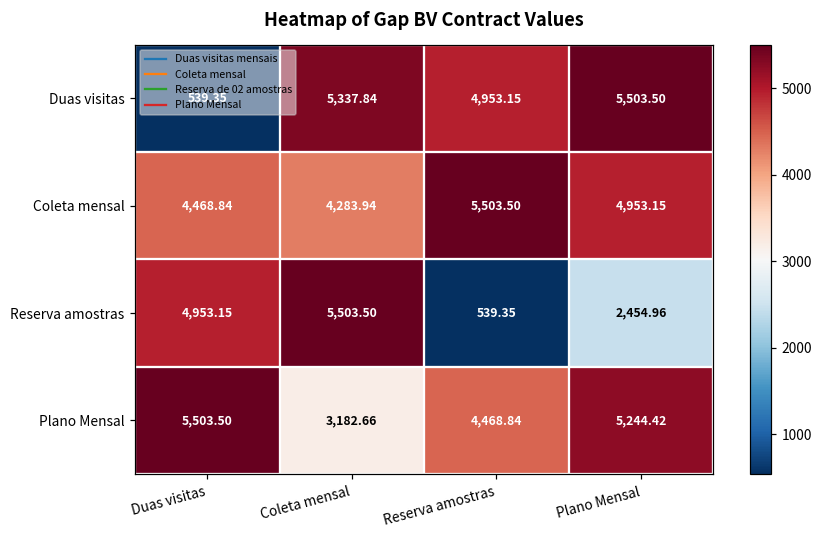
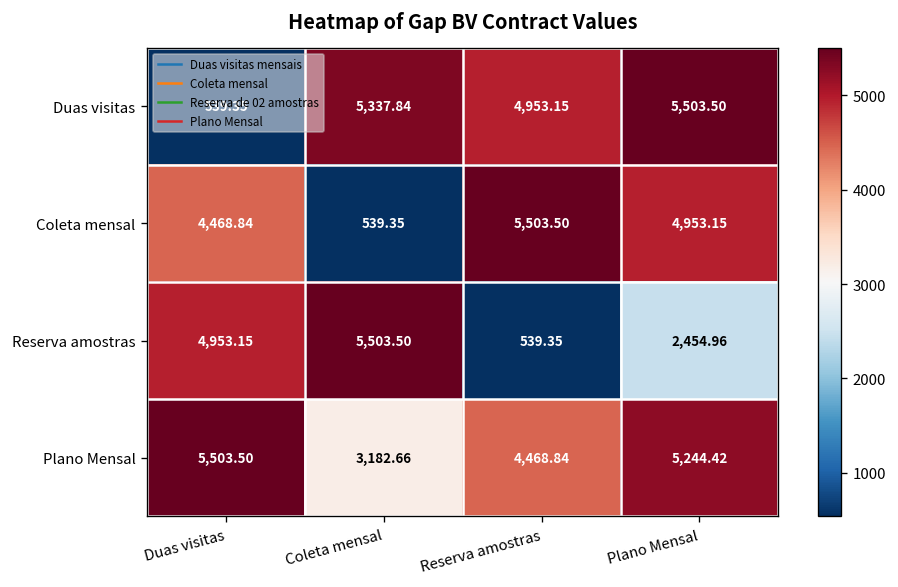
Coleta mensal, Coleta mensal: 4,283.94 -> 539.35
